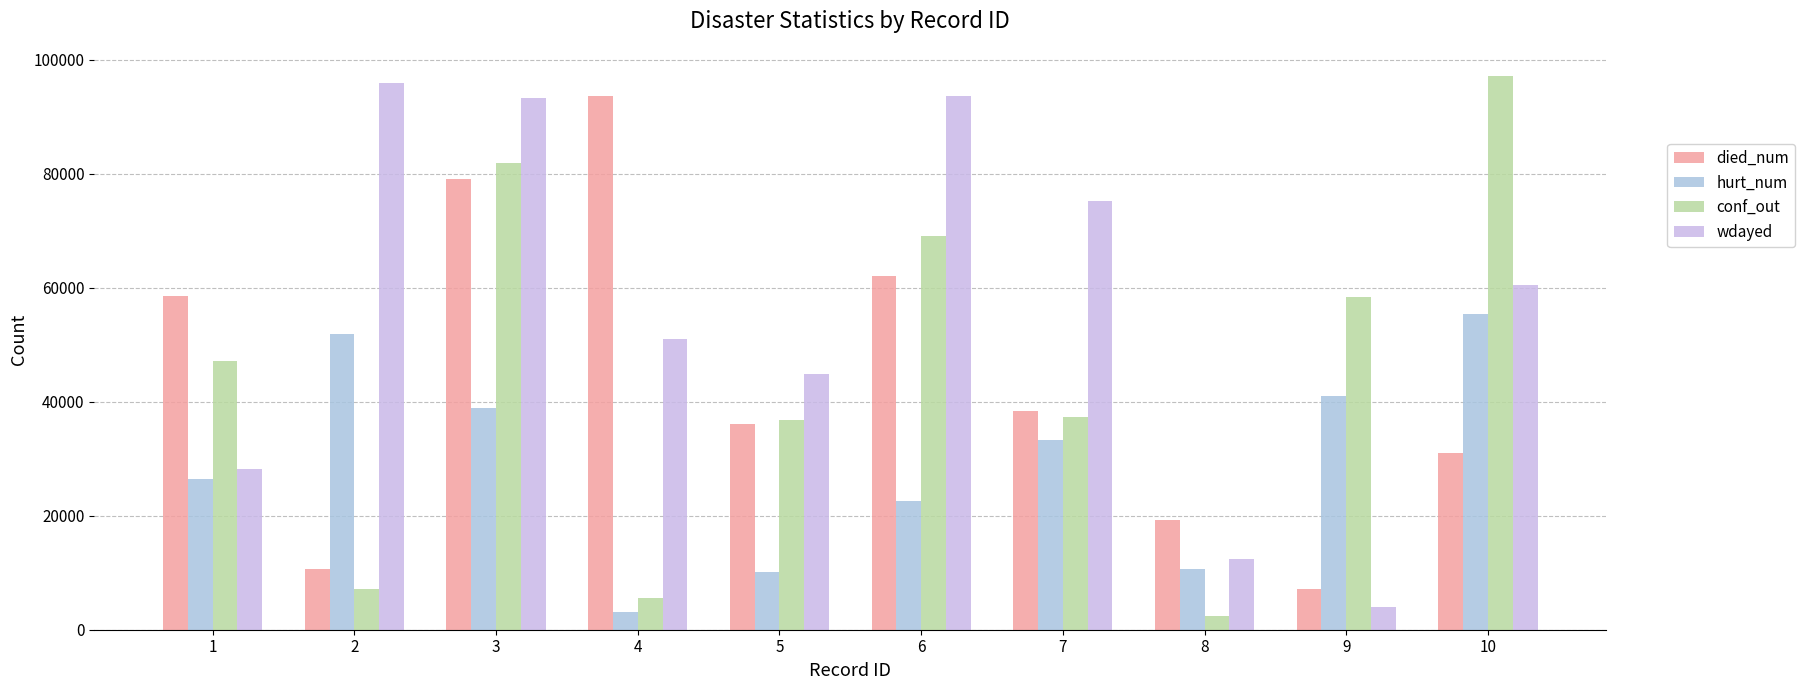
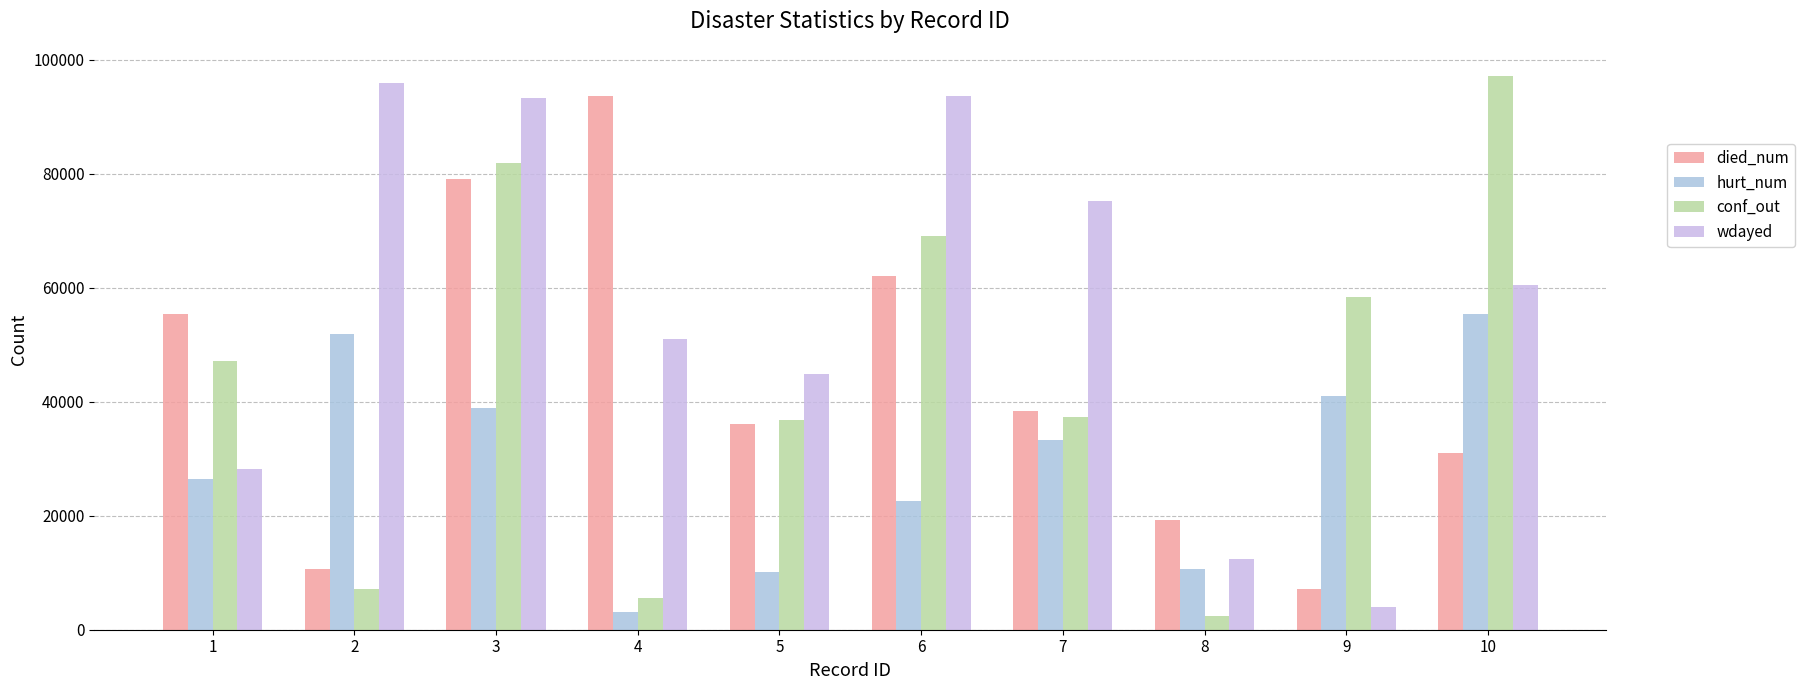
died_num, 1: 59000 -> 55000
